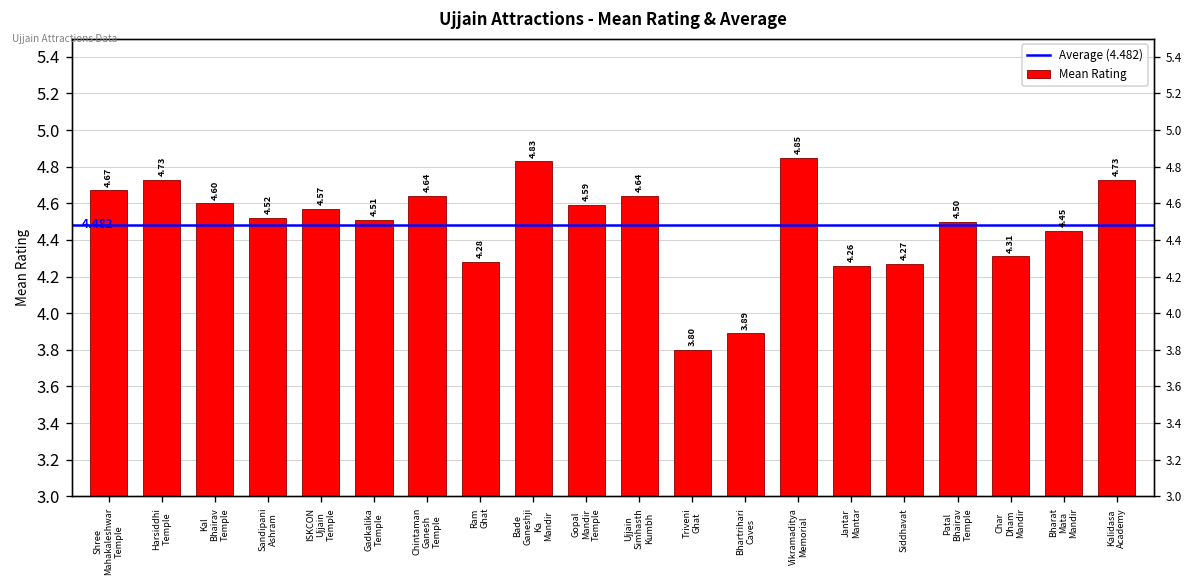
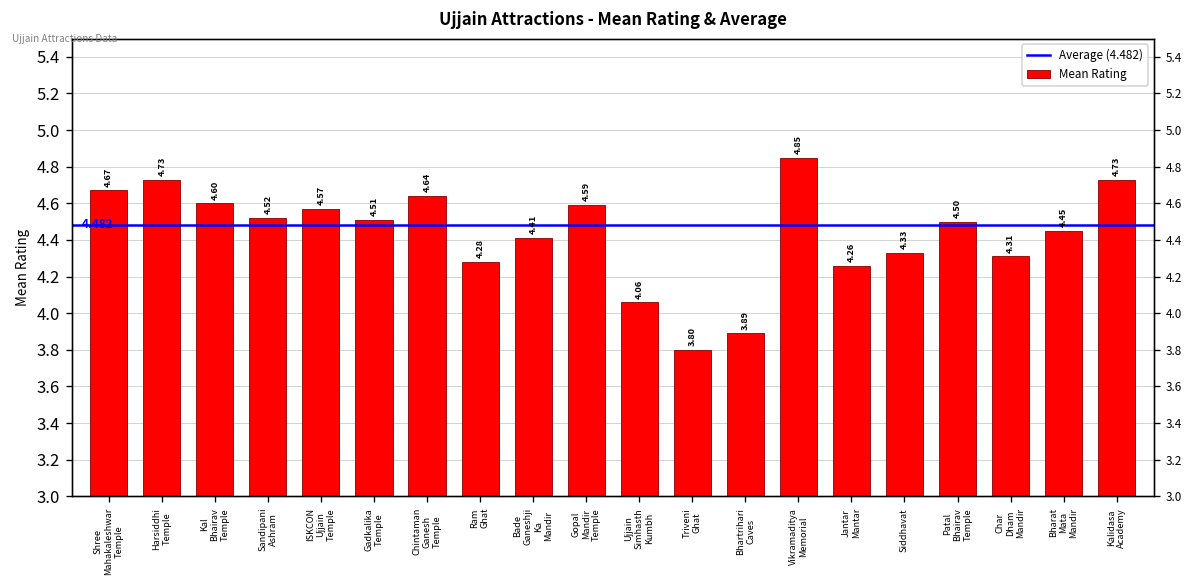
Bade Ganeshji Ka Mandir: 4.83 -> 4.41
Ujjain Simhasth Kumbh: 4.64 -> 4.06
Siddhavat: 4.27 -> 4.33
